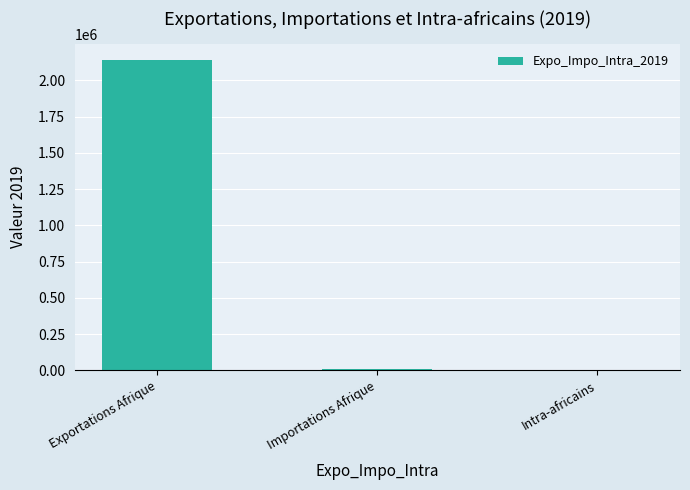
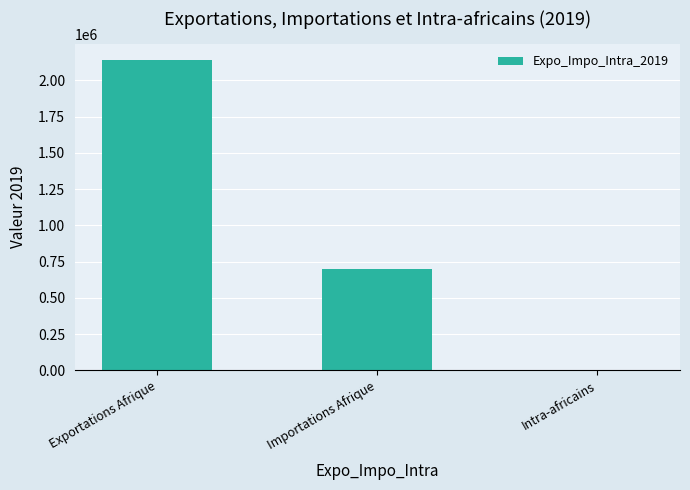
Importations Afrique: 10000 -> 700000
